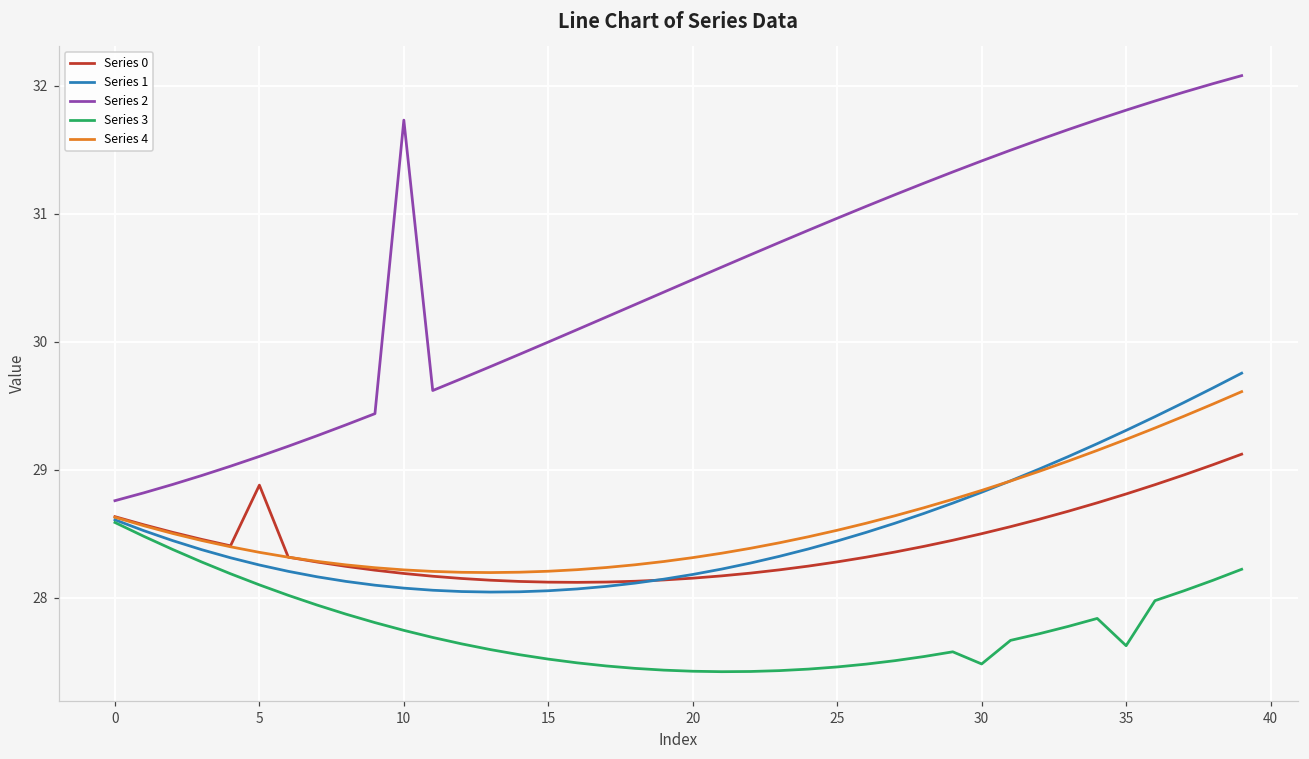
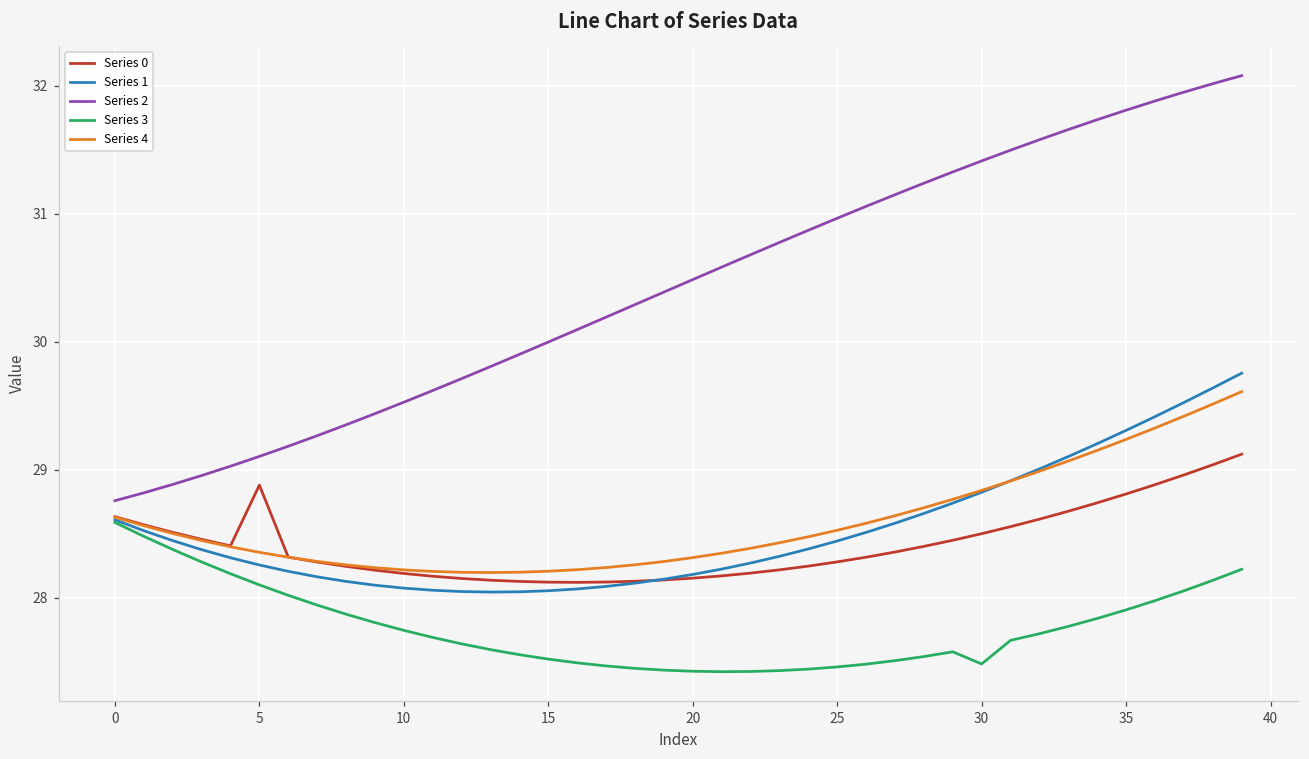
Series 2, 10: 31.73 -> 29.53
Series 3, 35: 27.62 -> 27.90
